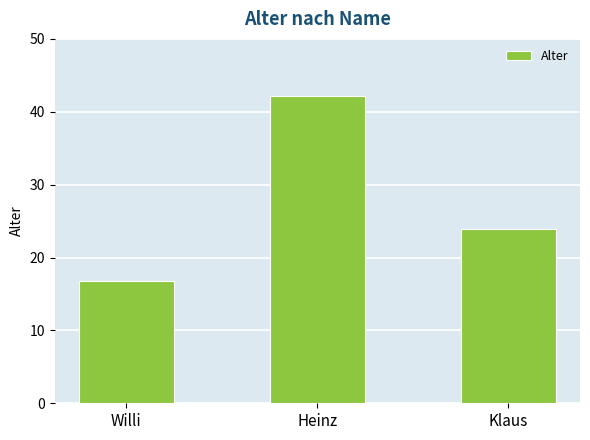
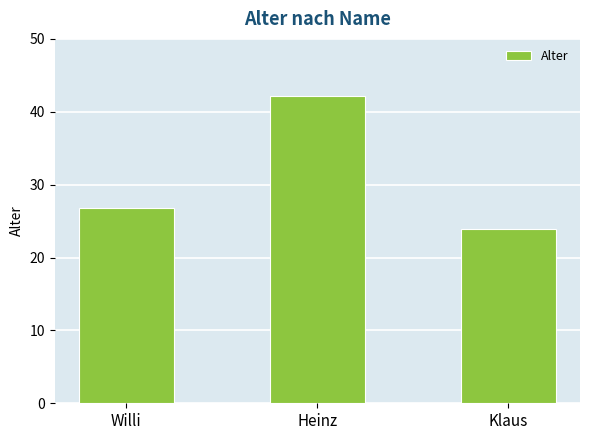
Willi: 17 -> 27
